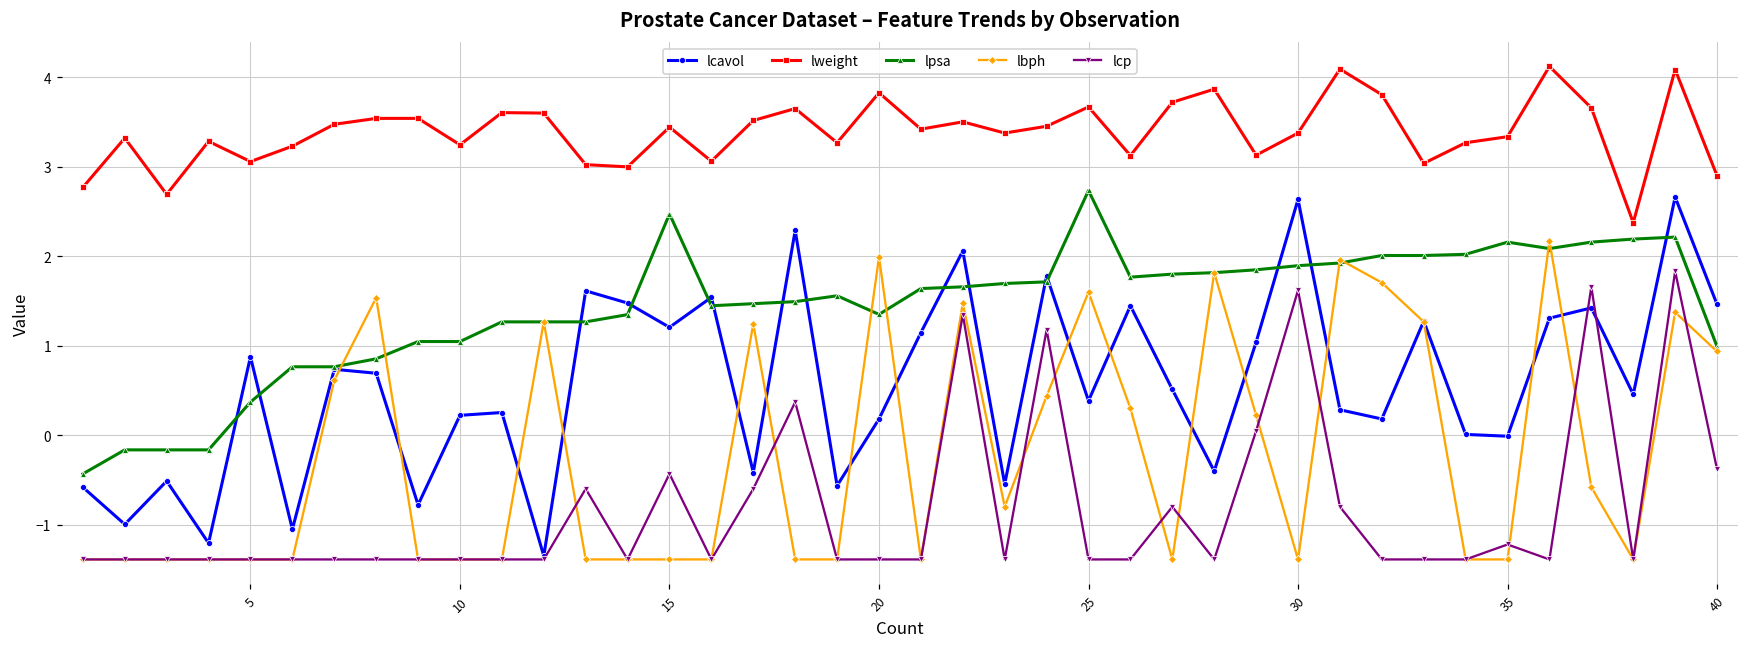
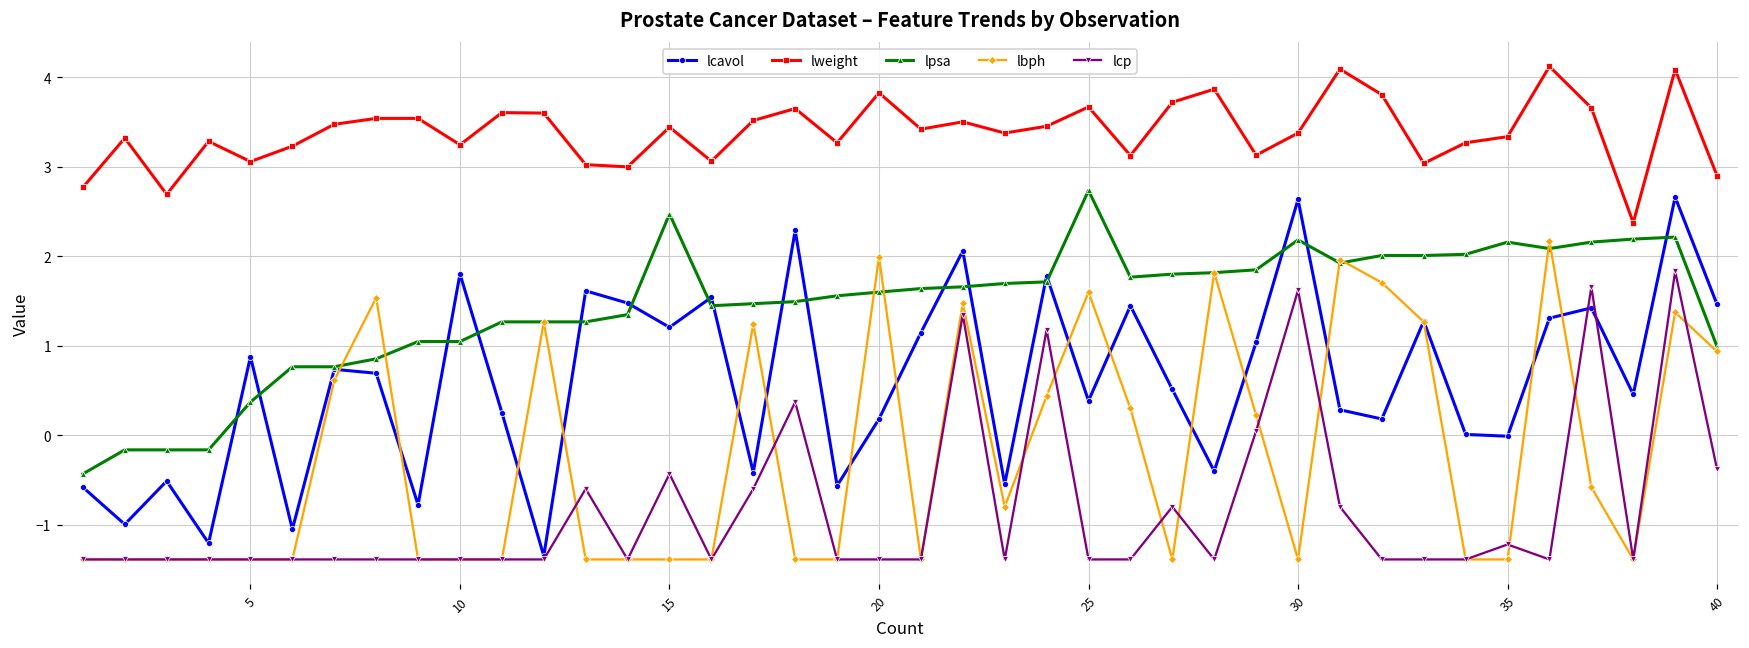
lcavol, 10: 0.2 -> 1.8
lpsa, 20: 1.4 -> 1.6
lpsa, 30: 1.9 -> 2.2
